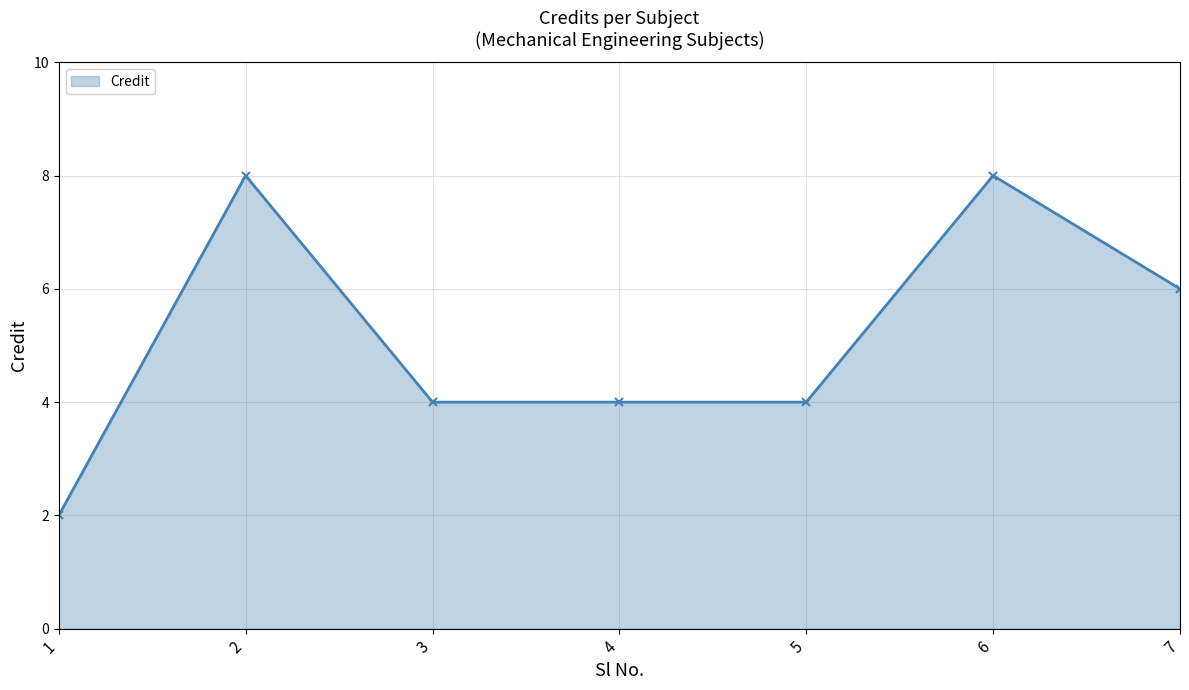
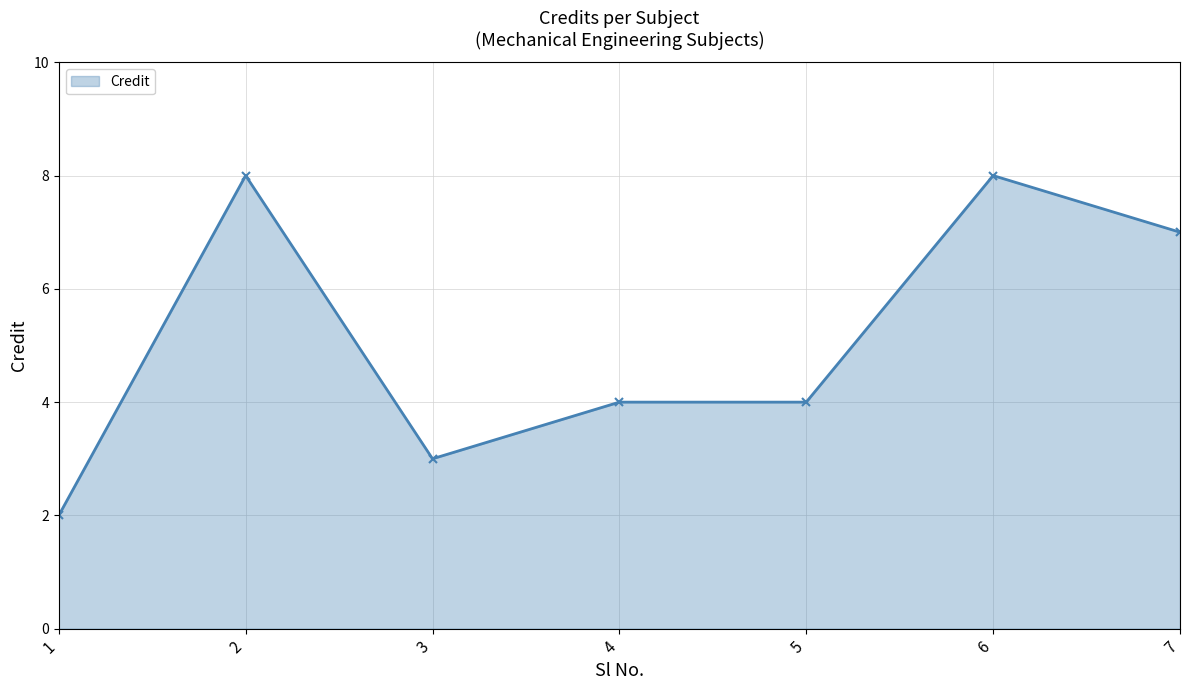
3: 4 -> 3
7: 6 -> 7
